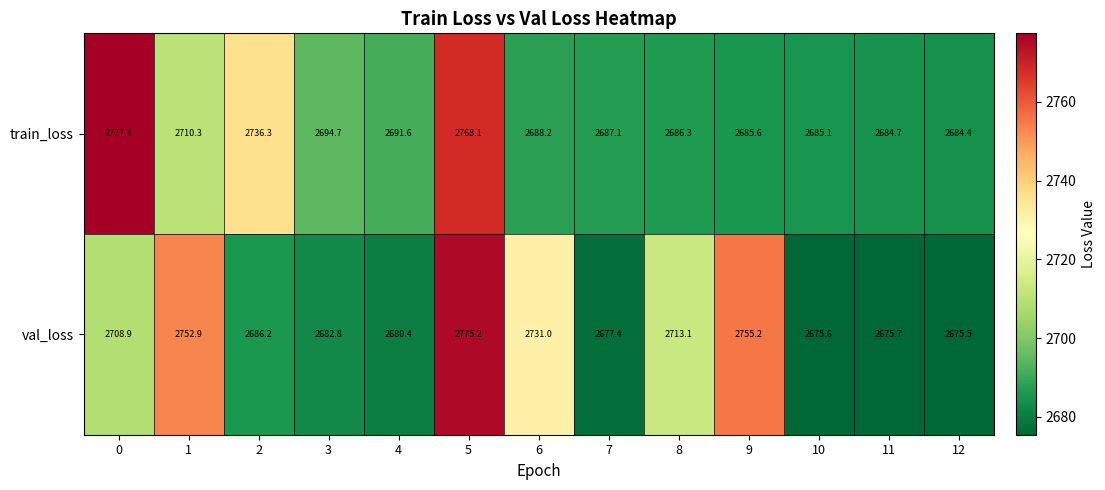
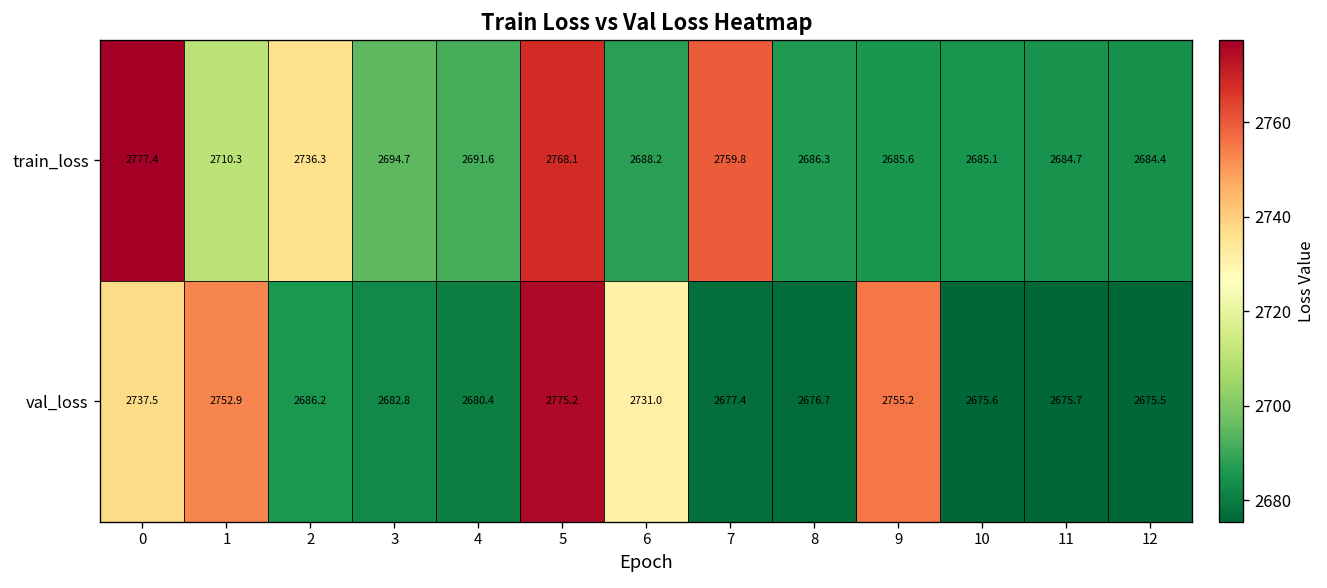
train_loss, 7: 2687.1 -> 2759.8
val_loss, 0: 2708.9 -> 2737.5
val_loss, 8: 2713.1 -> 2676.7
